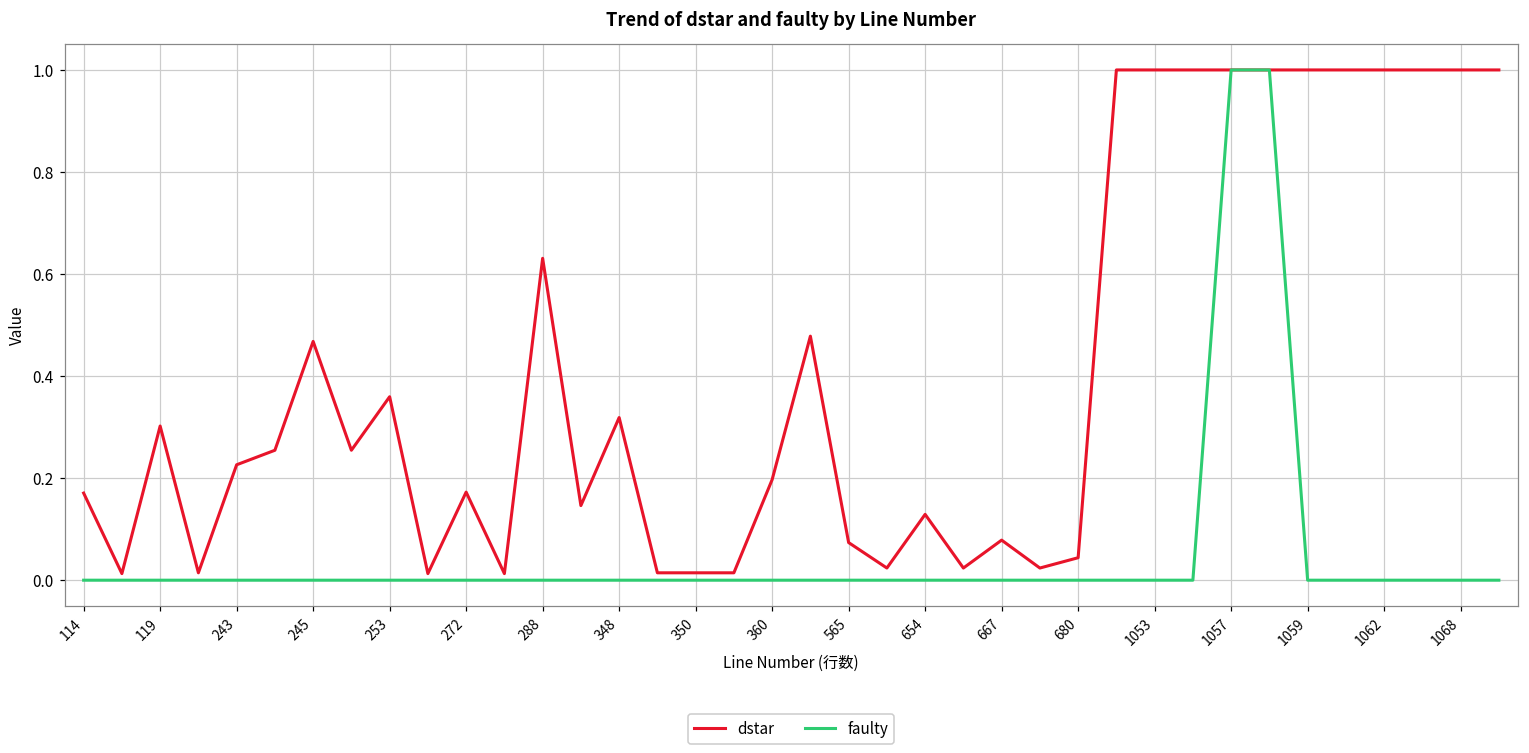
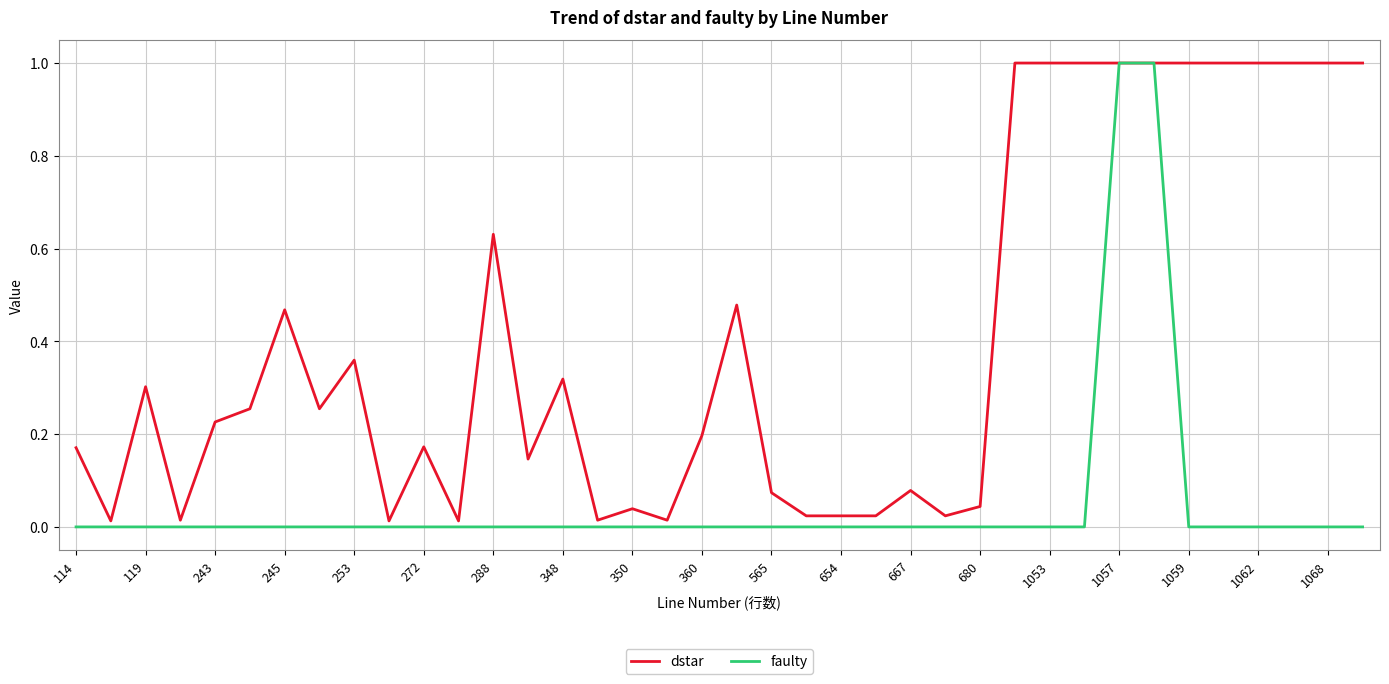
dstar, 350: 0.01 -> 0.04
dstar, 654: 0.13 -> 0.02
